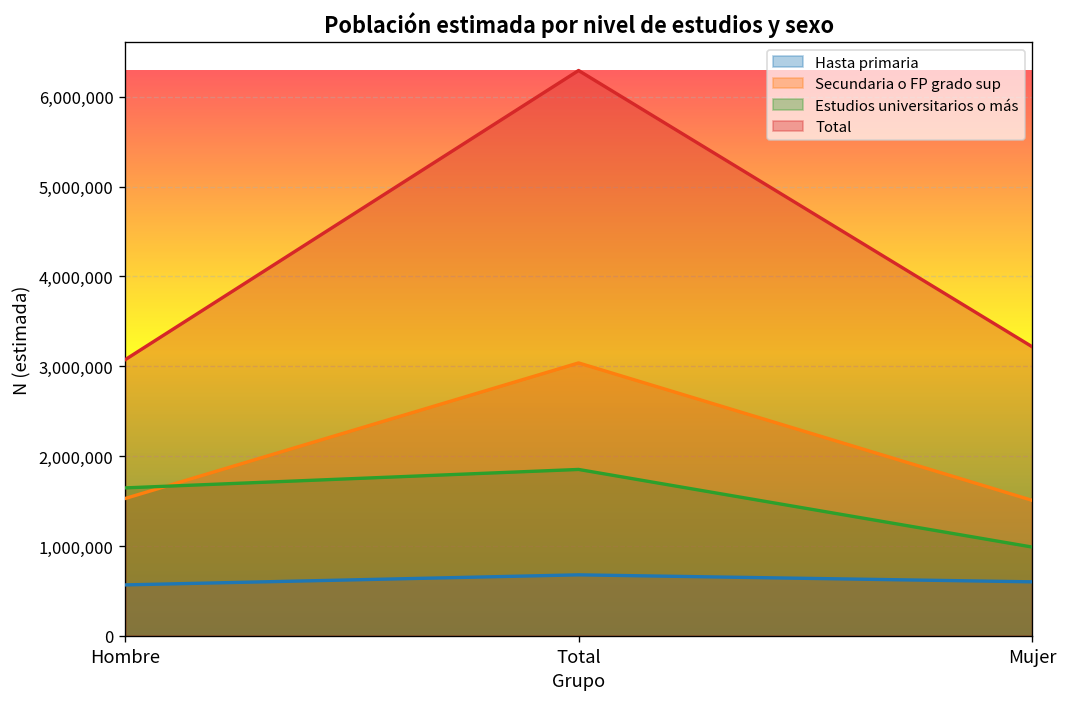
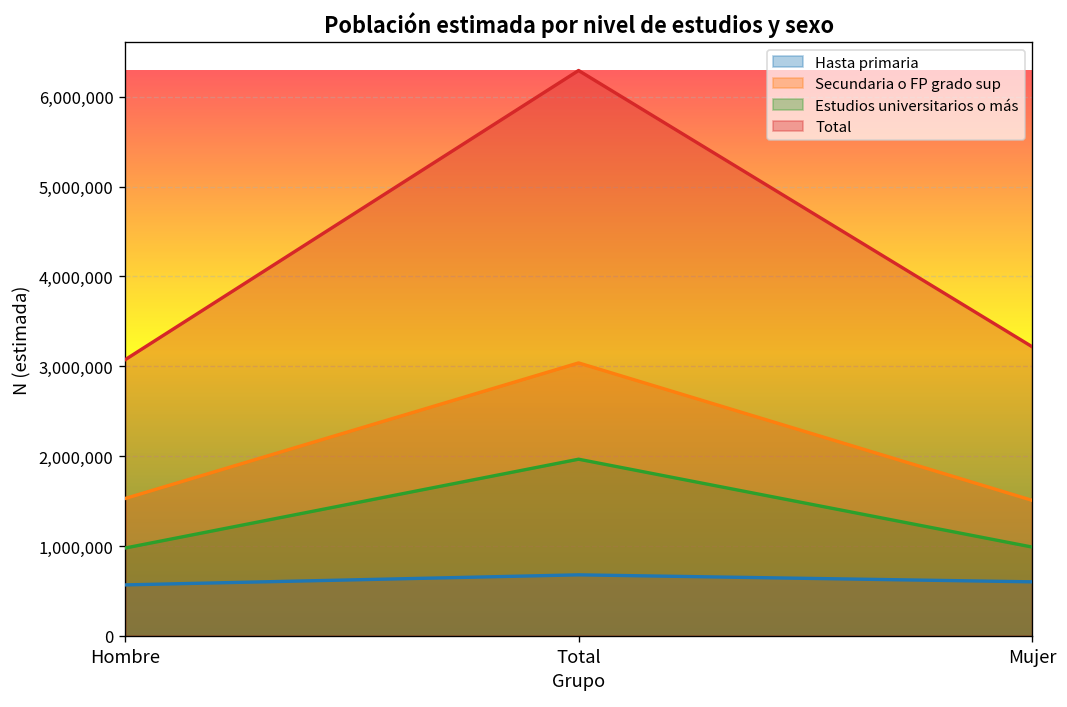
Estudios universitarios o más, Hombre: 1,600,000 -> 1,000,000
Estudios universitarios o más, Total: 1,900,000 -> 2,000,000
